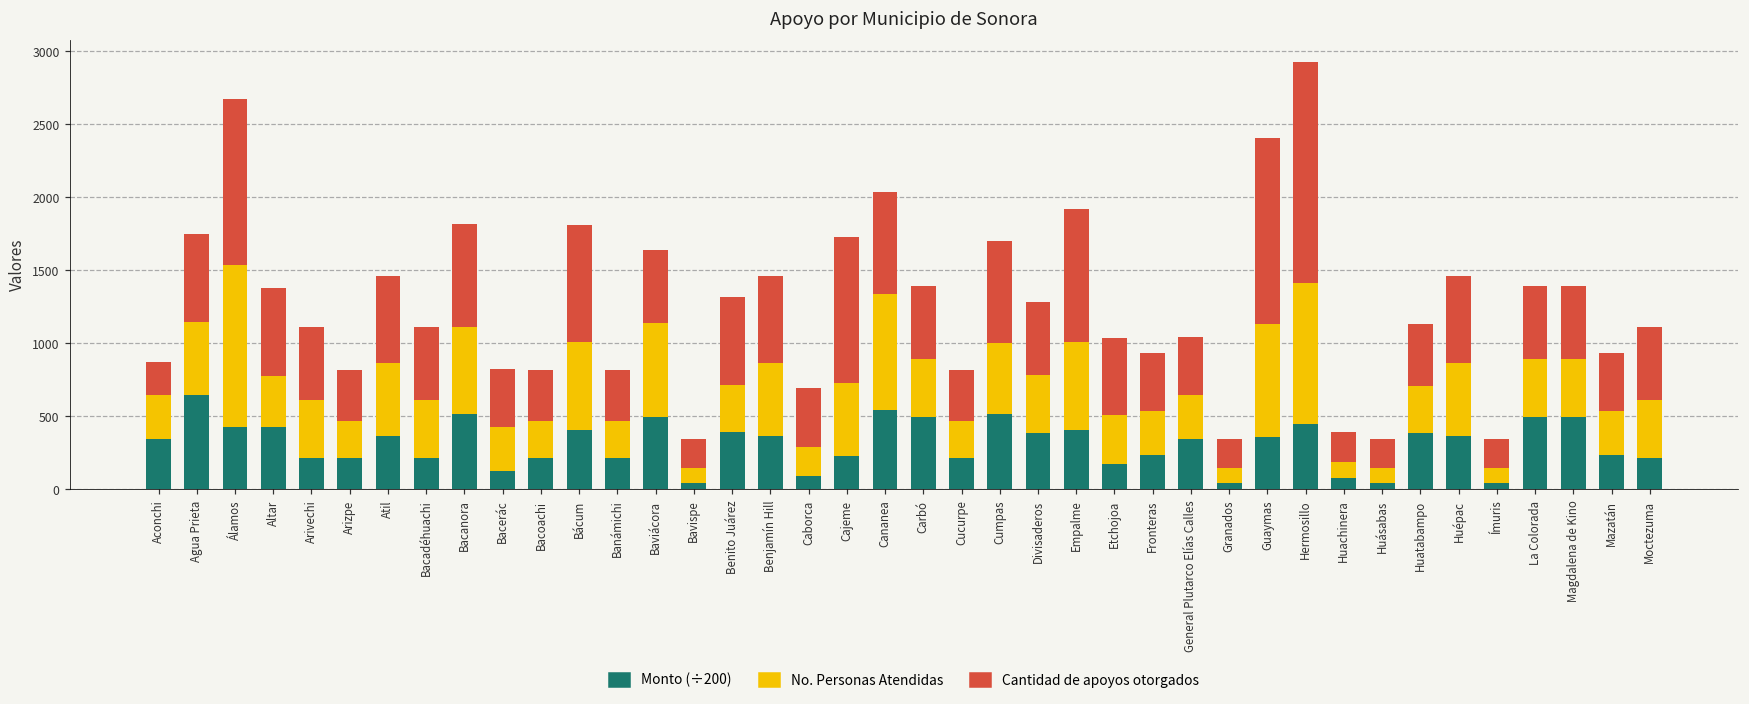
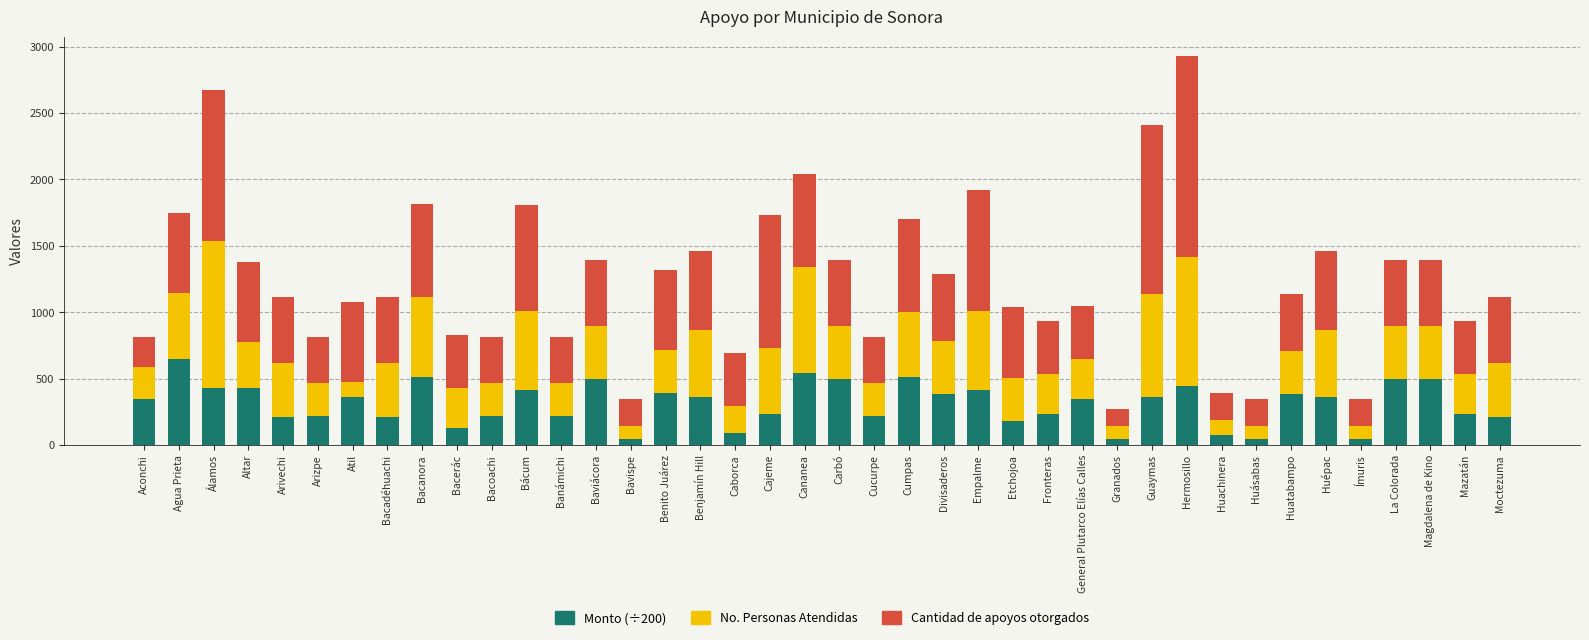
No. Personas Atendidas, Aconchi: 300 -> 240
No. Personas Atendidas, Atil: 500 -> 110
No. Personas Atendidas, Baviácora: 650 -> 400
Cantidad de apoyos otorgados, Granados: 200 -> 120
